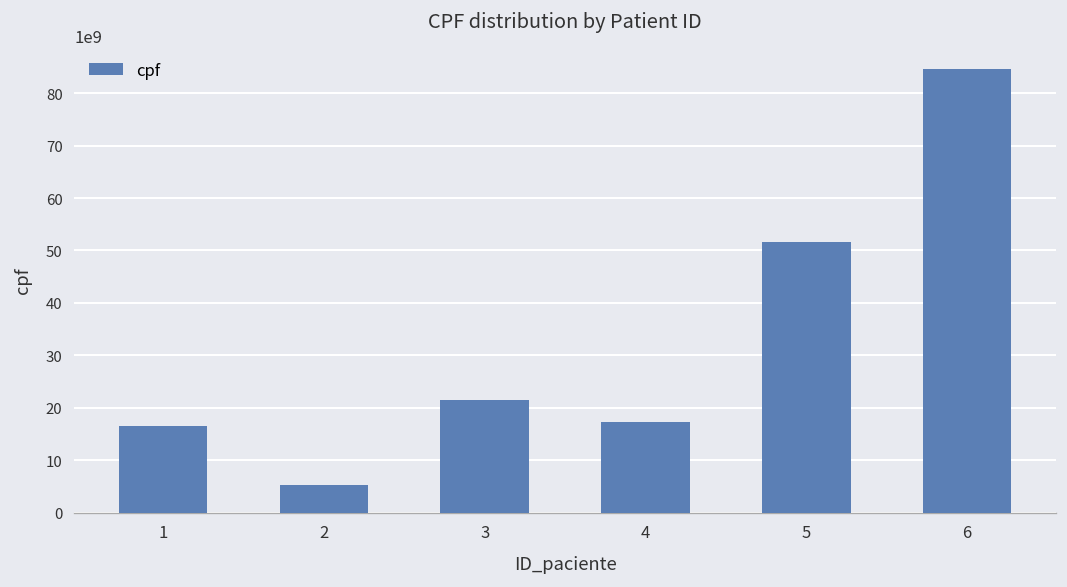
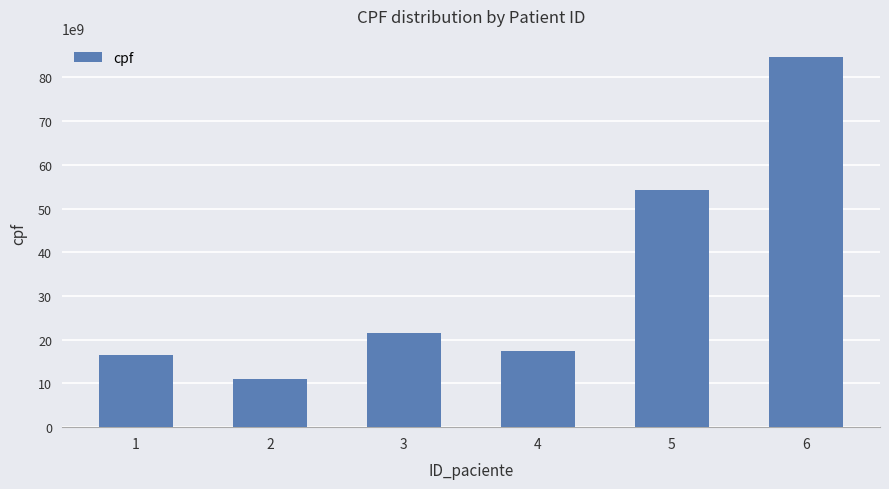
2: 5000000000 -> 11000000000
5: 52000000000 -> 54000000000
